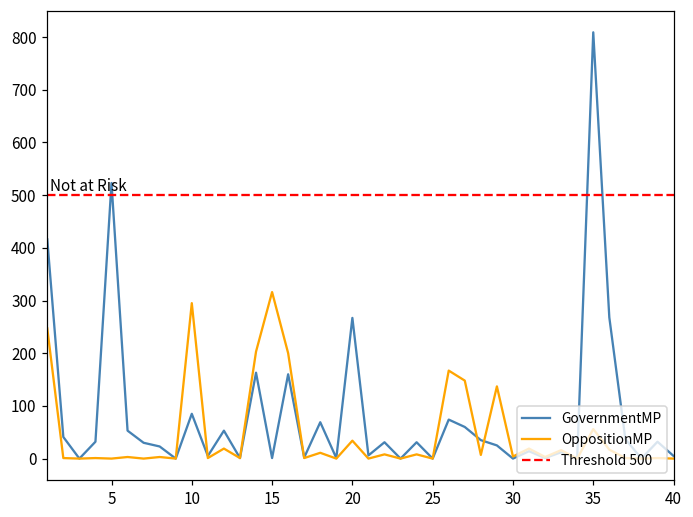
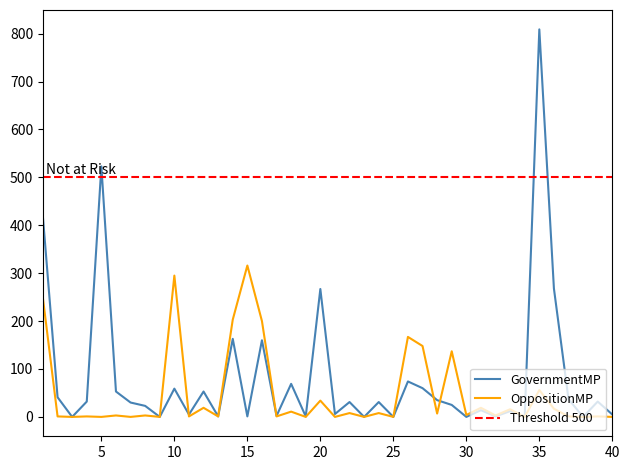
GovernmentMP, 10: 90 -> 60
